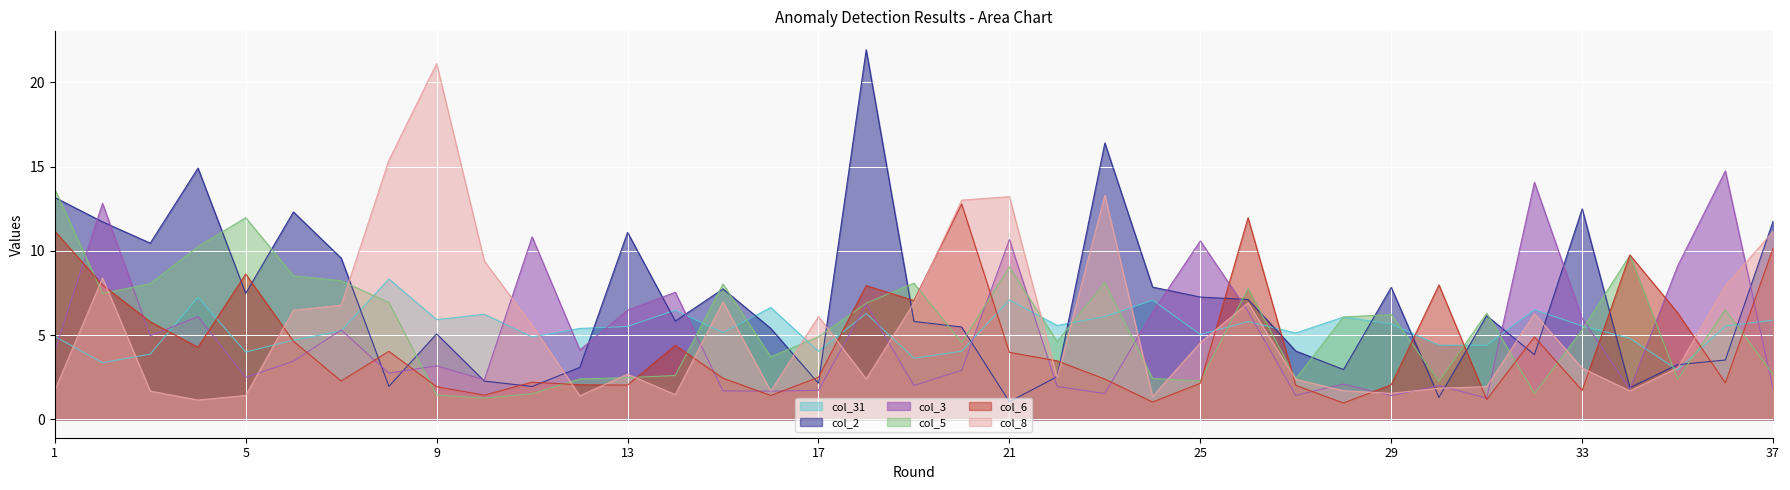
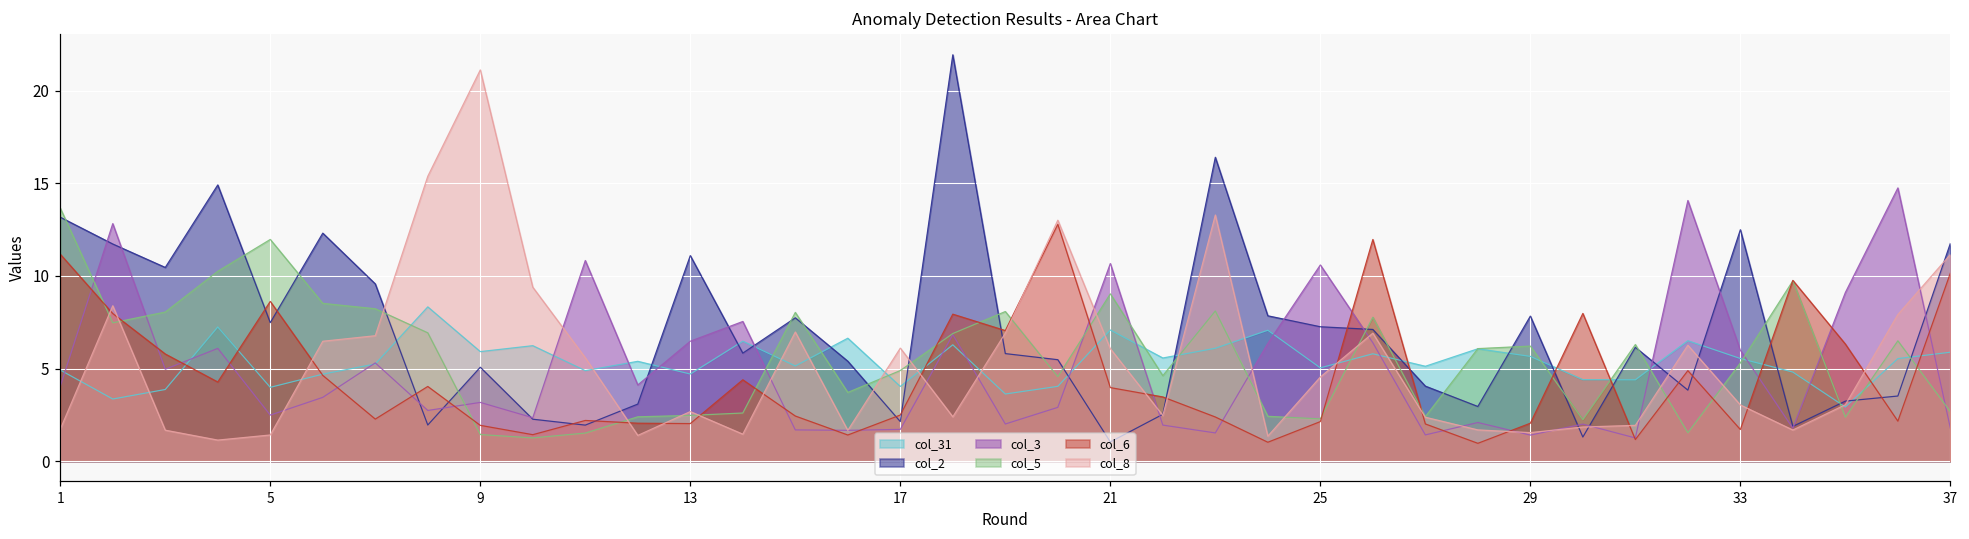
col_31, 13: 5.5 -> 4.7
col_8, 21: 13.2 -> 6.1
